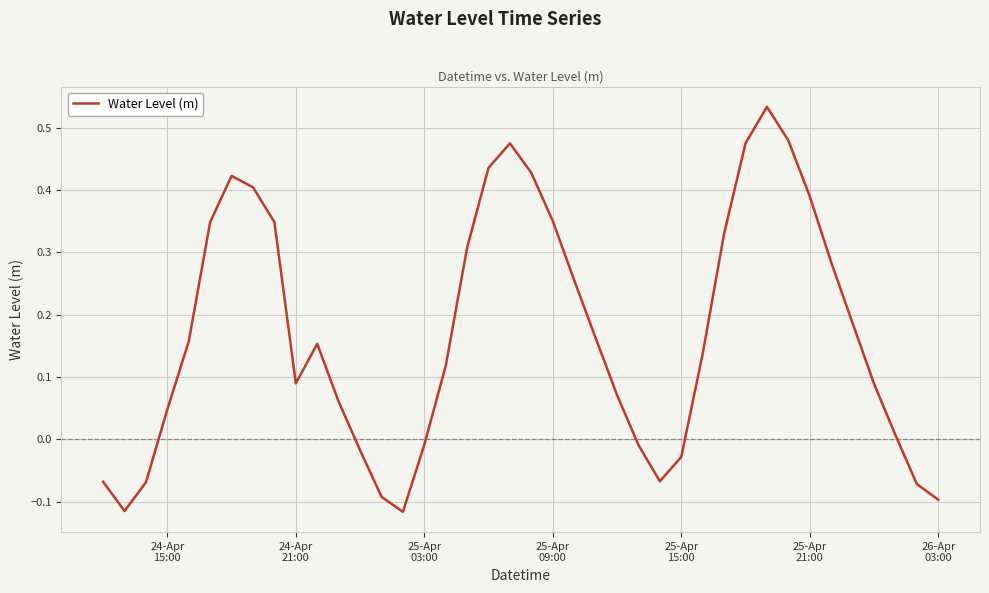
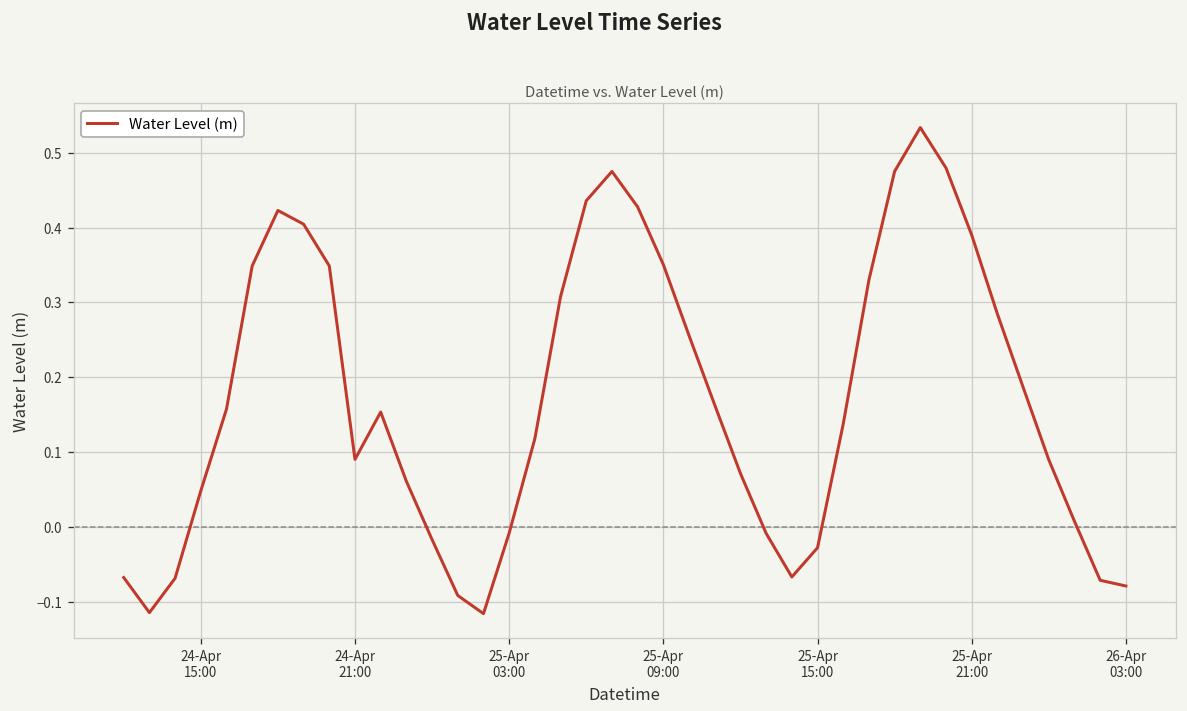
26-Apr 03:00: -0.10 -> -0.08
